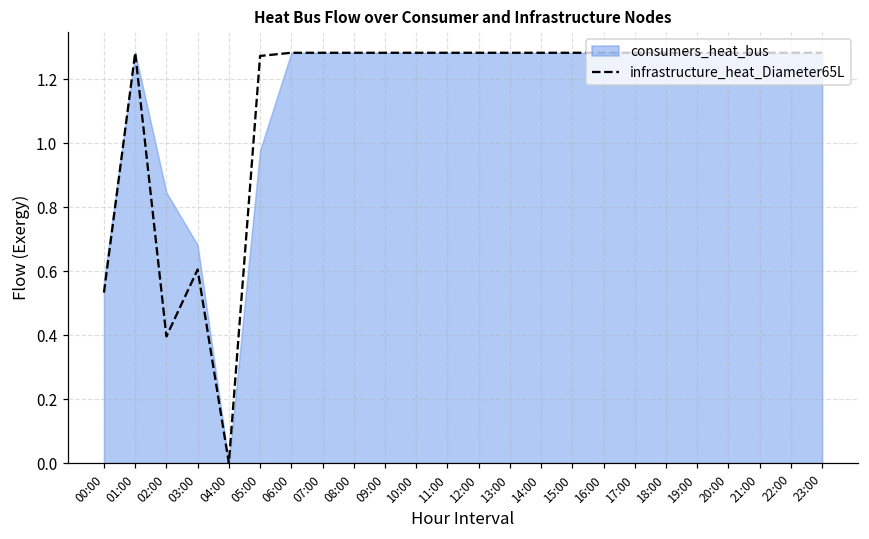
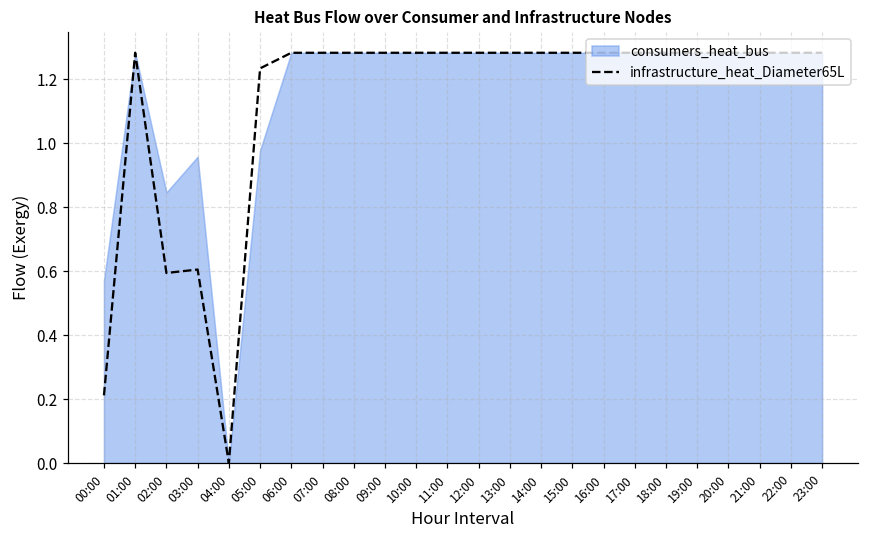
infrastructure_heat_Diameter65L, 00:00: 0.53 -> 0.21
infrastructure_heat_Diameter65L, 02:00: 0.40 -> 0.59
consumers_heat_bus, 03:00: 0.68 -> 0.96
infrastructure_heat_Diameter65L, 05:00: 1.27 -> 1.23
